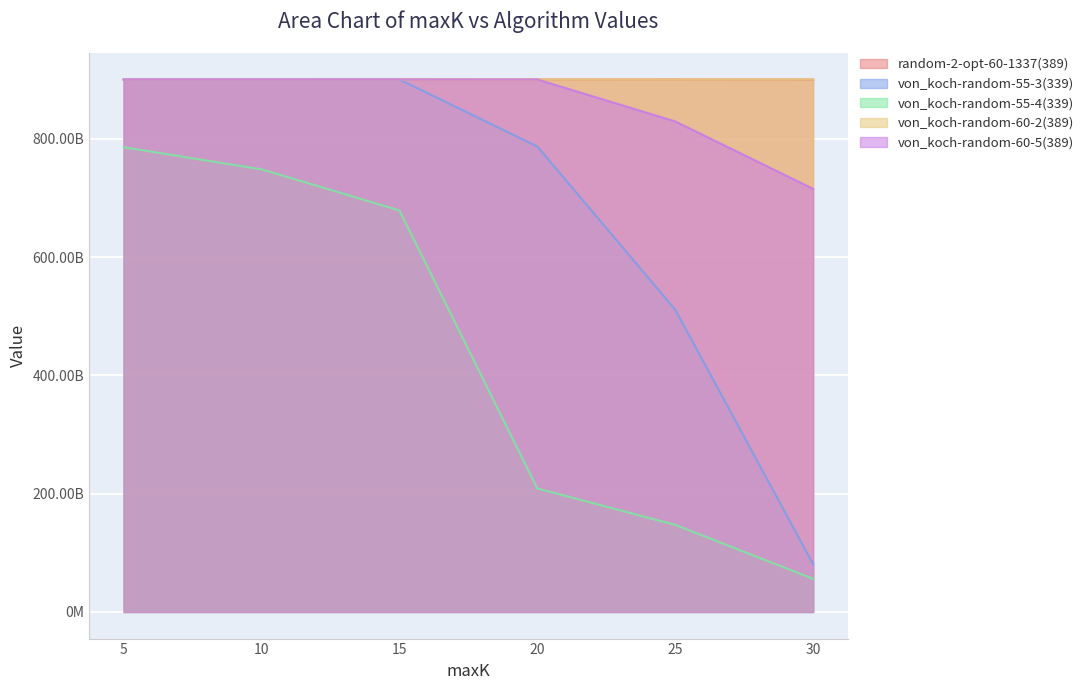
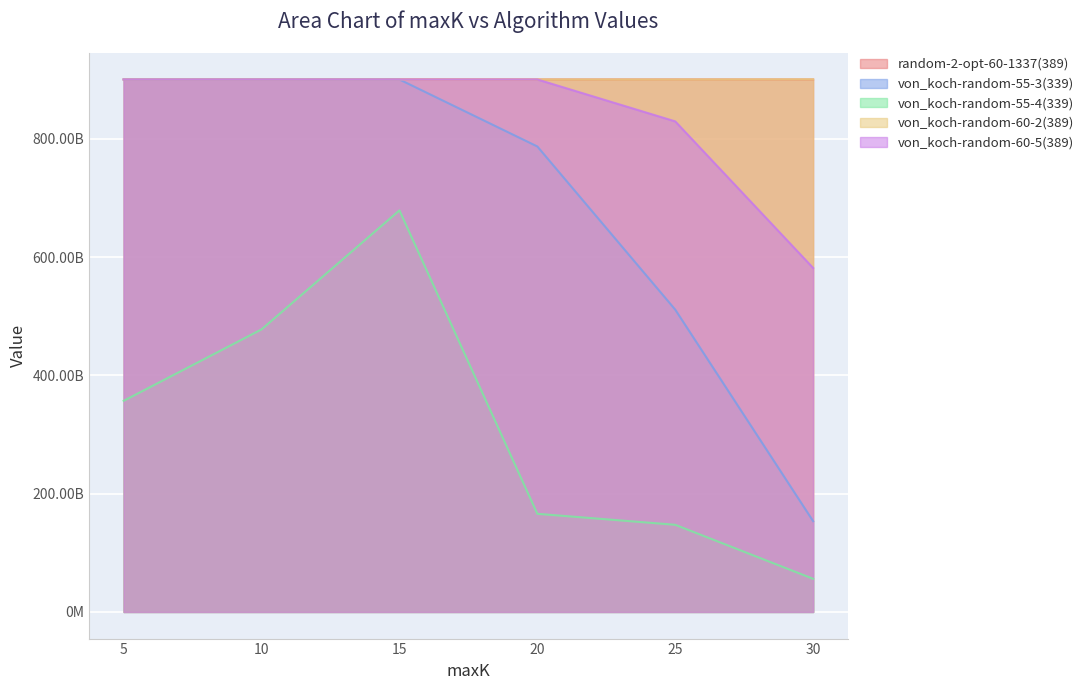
von_koch-random-55-4(339), 5: 790000000000 -> 360000000000
von_koch-random-55-4(339), 10: 750000000000 -> 480000000000
von_koch-random-55-4(339), 20: 210000000000 -> 170000000000
von_koch-random-55-3(339), 30: 80000000000 -> 150000000000
von_koch-random-60-5(389), 30: 720000000000 -> 580000000000
